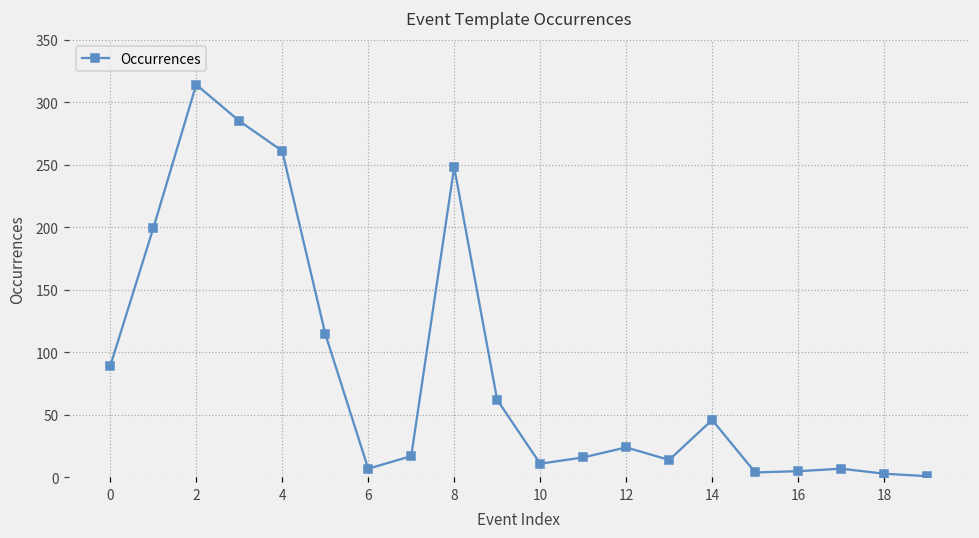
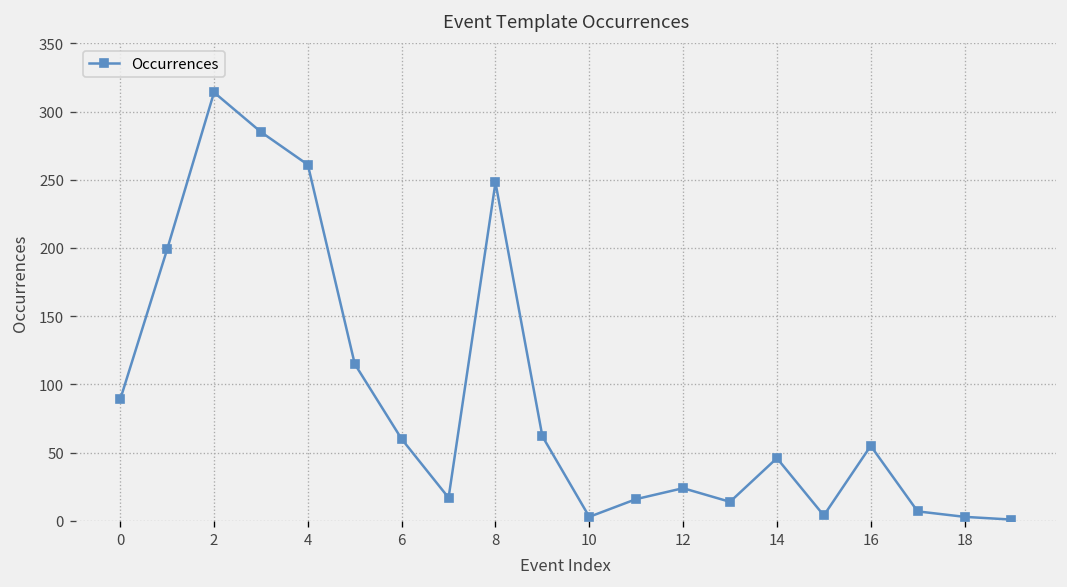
6: 7 -> 60
10: 11 -> 3
16: 5 -> 55
